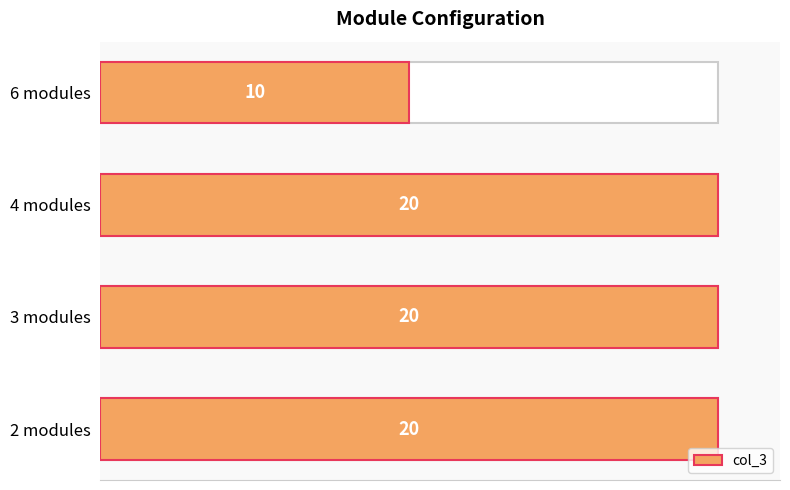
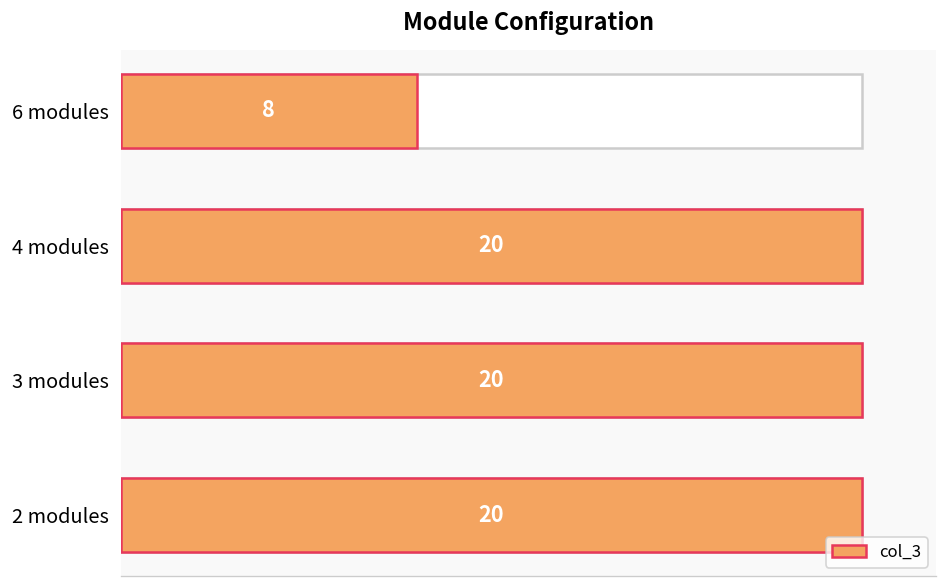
col_3, 6 modules: 10 -> 8
